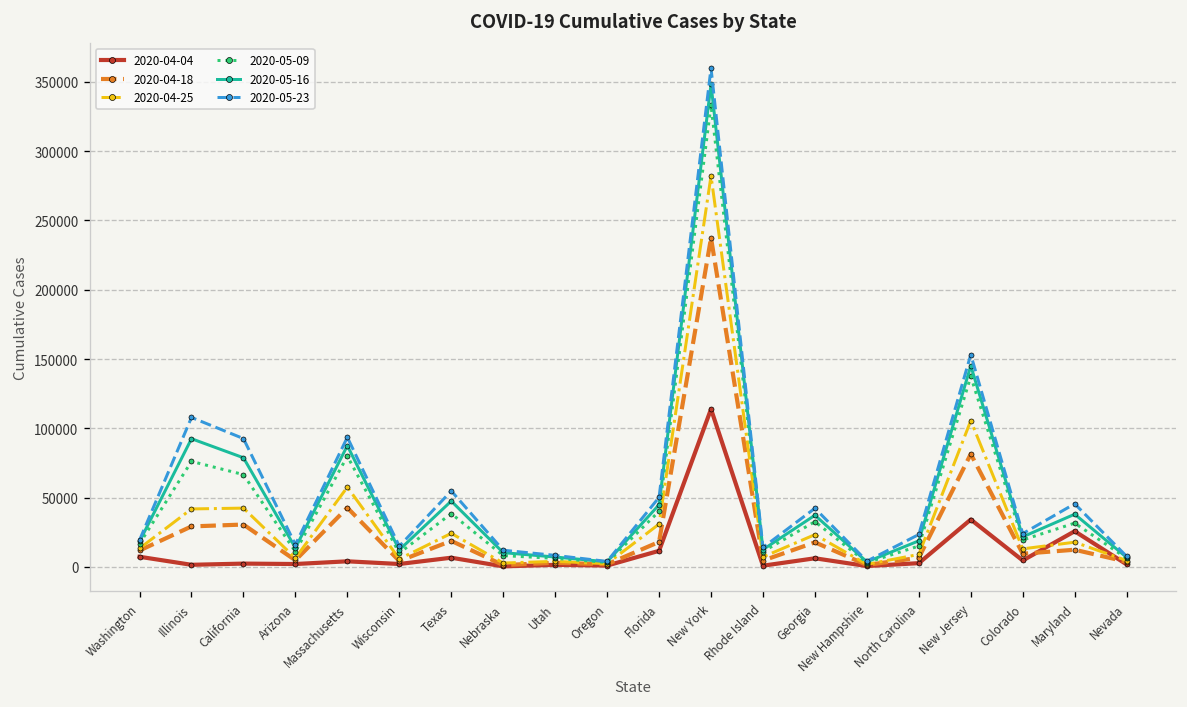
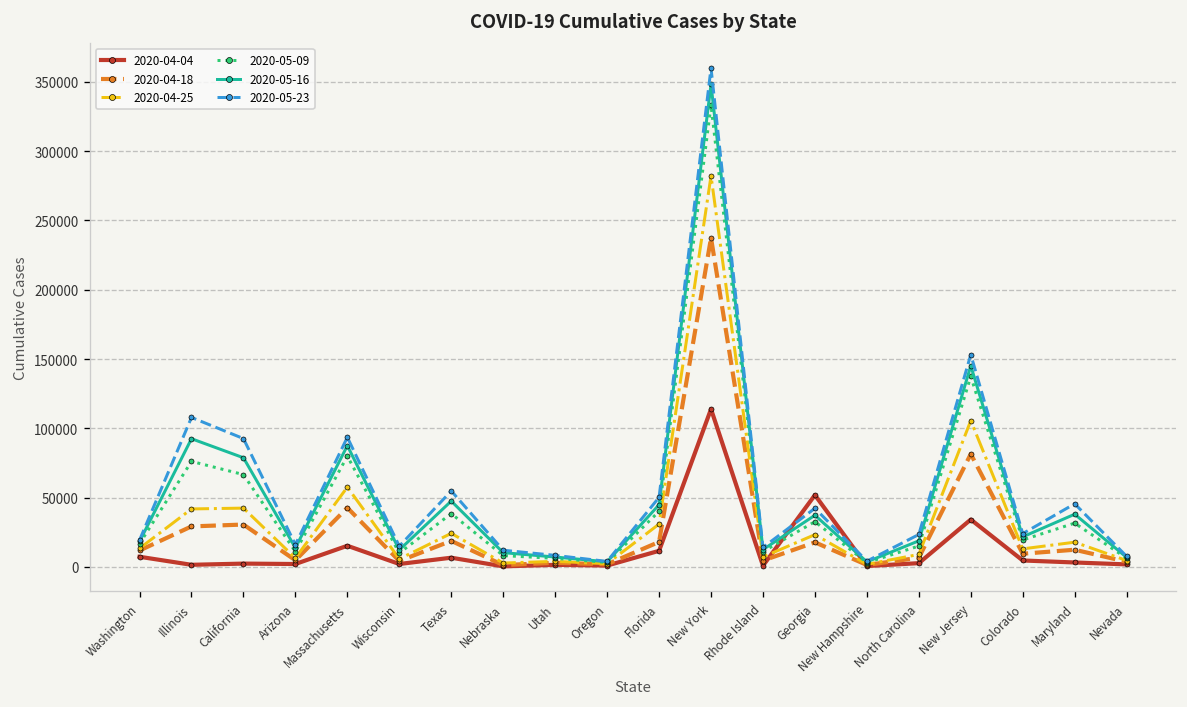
2020-04-04, Massachusetts: 4000 -> 15000
2020-04-04, Georgia: 6000 -> 52000
2020-04-04, Maryland: 26000 -> 3000
